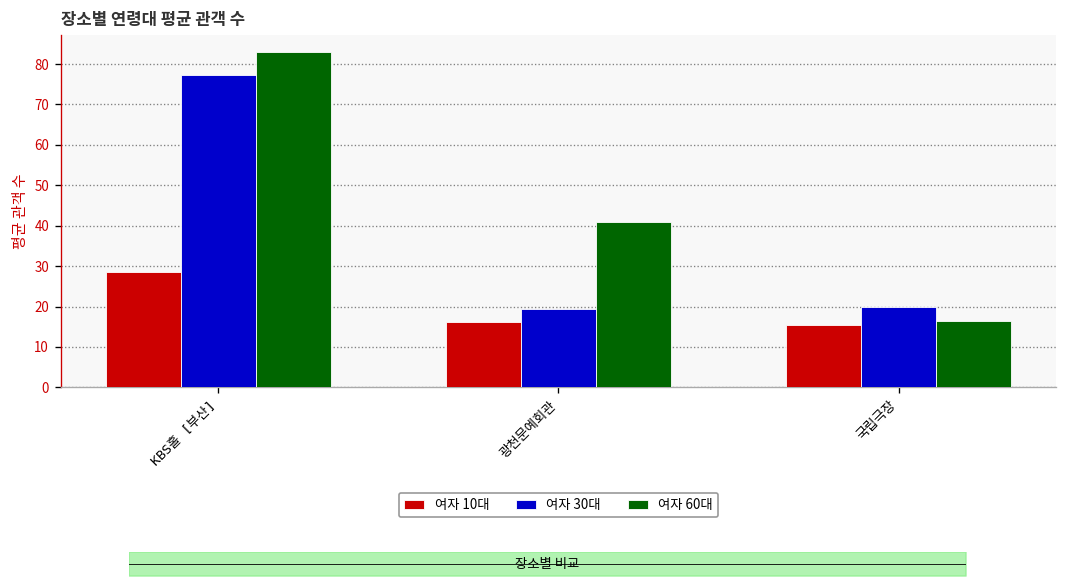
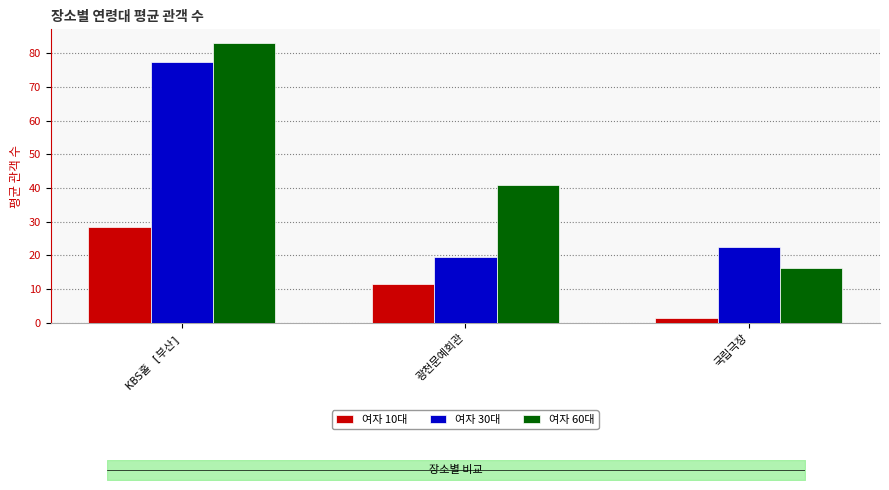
장소별 연령대 평균 관객 수, 여자 10대, 광천문예회관: 16 -> 12
장소별 연령대 평균 관객 수, 여자 10대, 국립극장: 15 -> 2
장소별 연령대 평균 관객 수, 여자 30대, 국립극장: 20 -> 23
